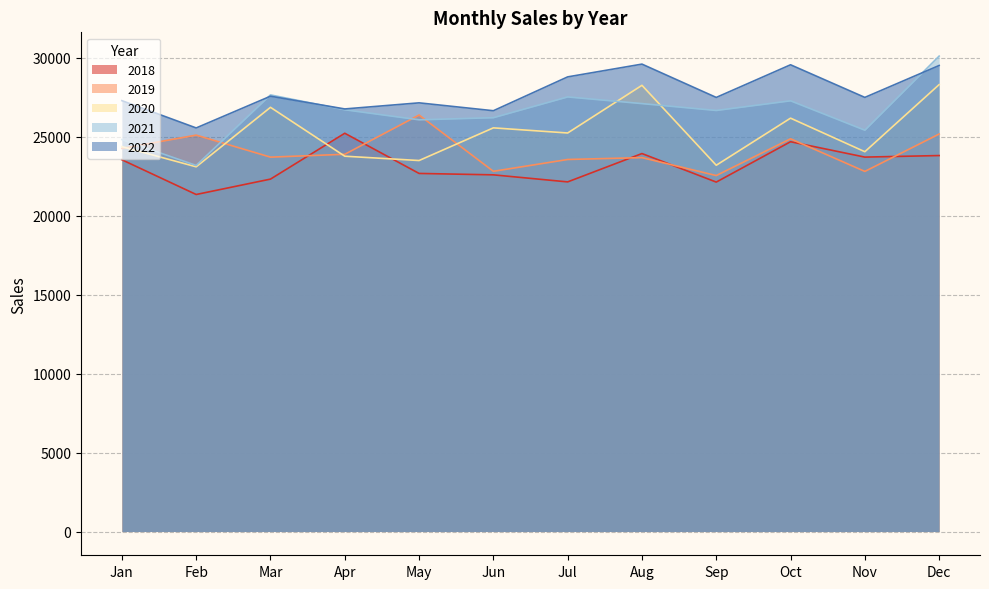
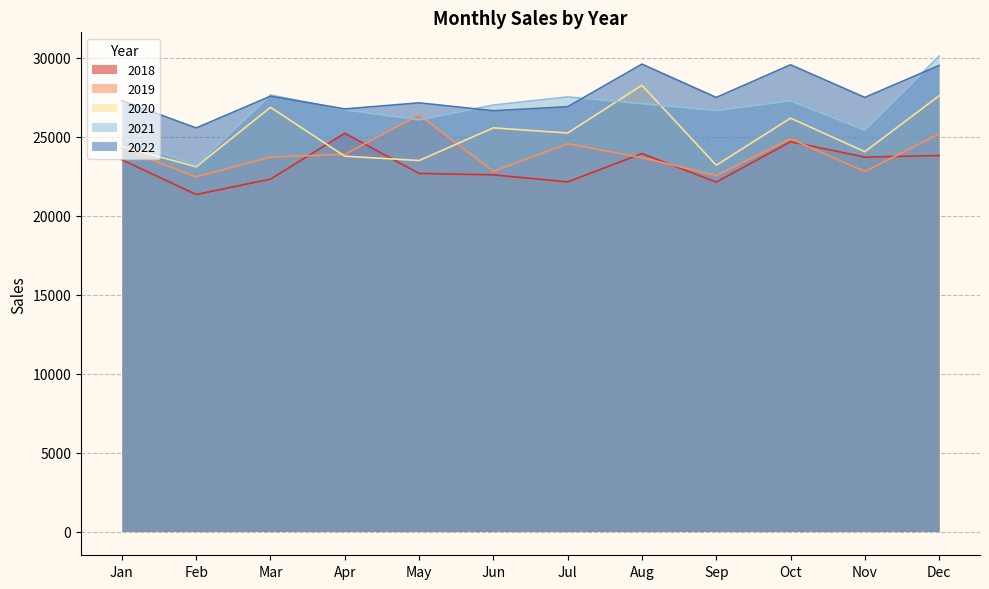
2019, Feb: 25100 -> 22500
2021, Jun: 26200 -> 27000
2019, Jul: 23600 -> 24600
2022, Jul: 28800 -> 26900
2020, Dec: 28300 -> 27600
